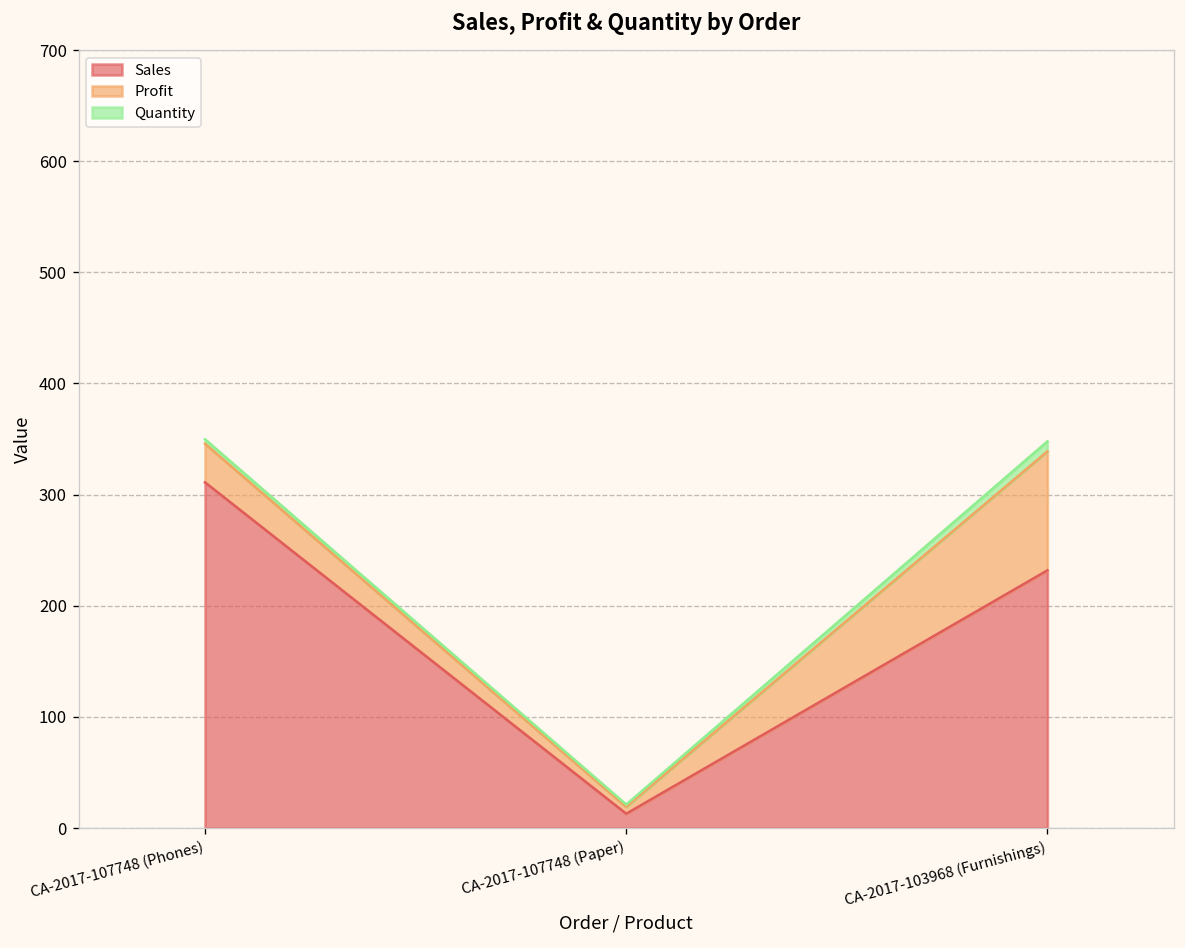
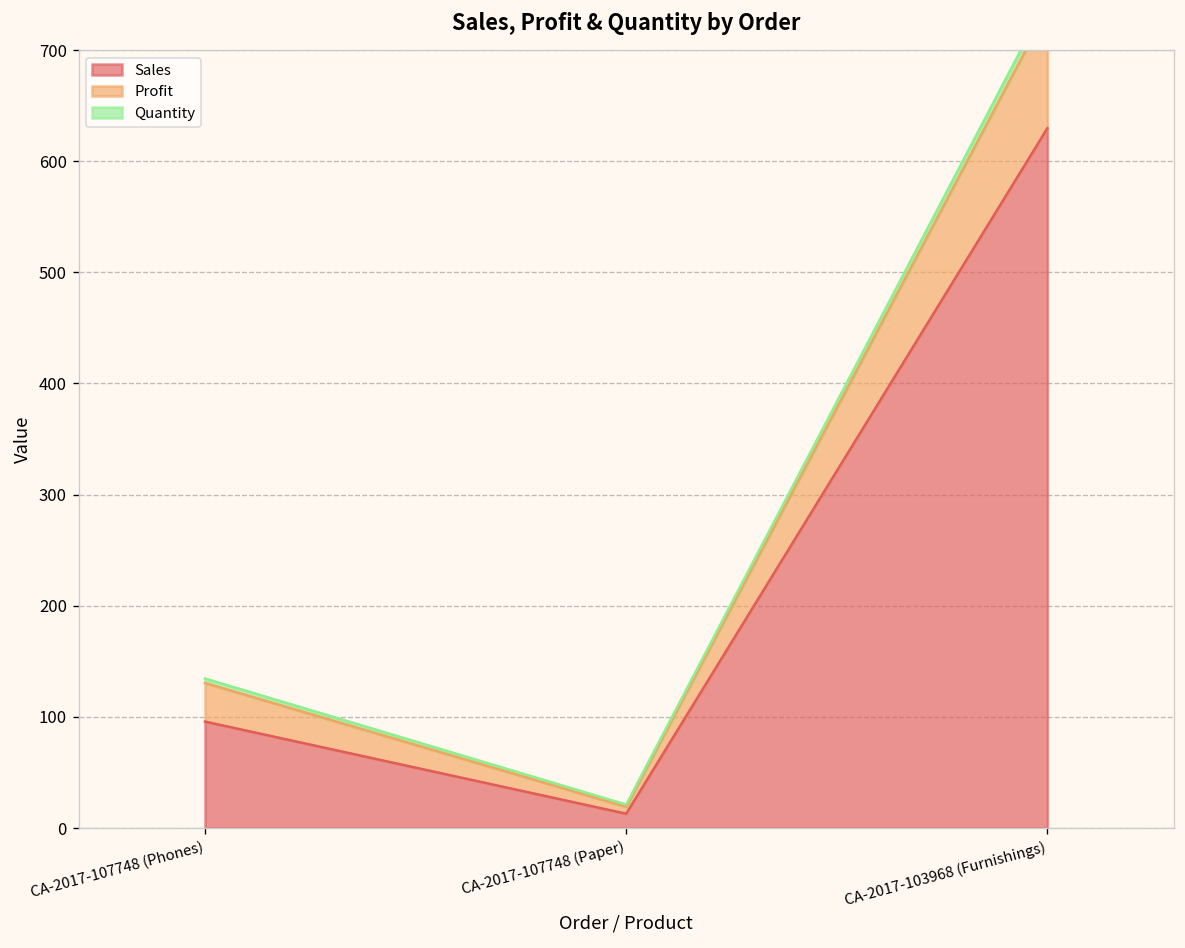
Sales, CA-2017-107748 (Phones): 310 -> 100
Sales, CA-2017-103968 (Furnishings): 230 -> 630
